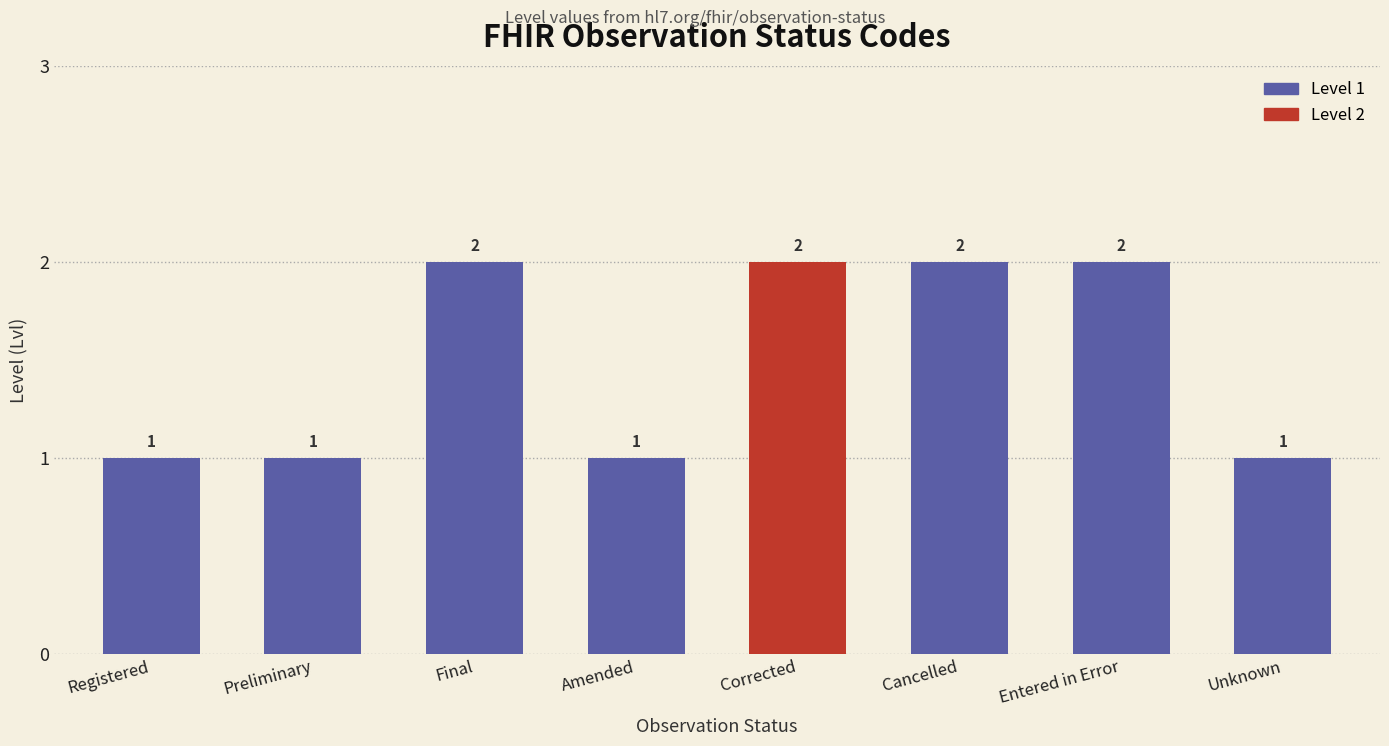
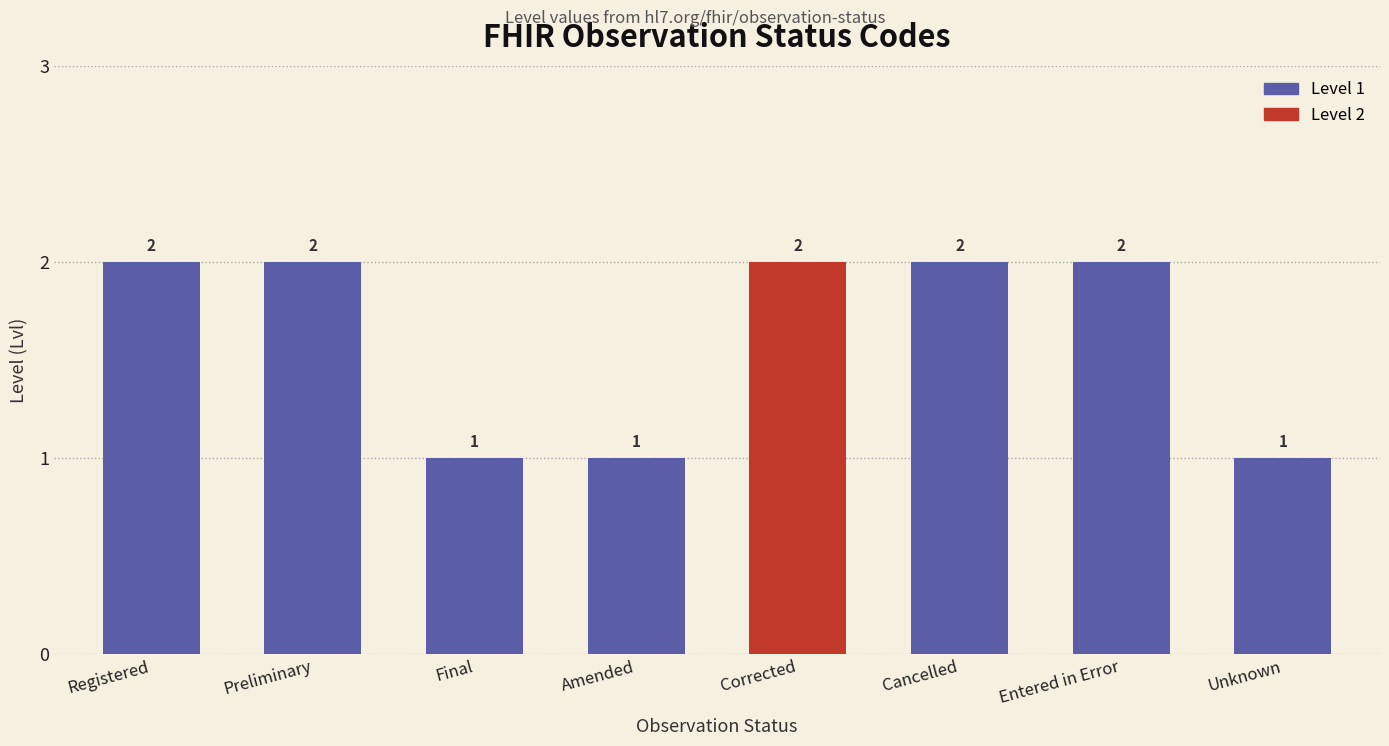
Registered: 1 -> 2
Preliminary: 1 -> 2
Final: 2 -> 1
